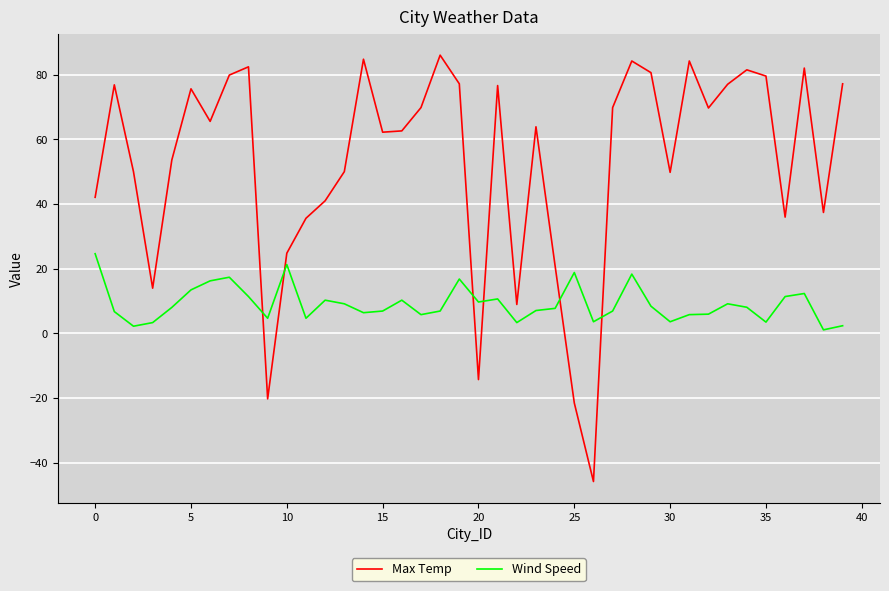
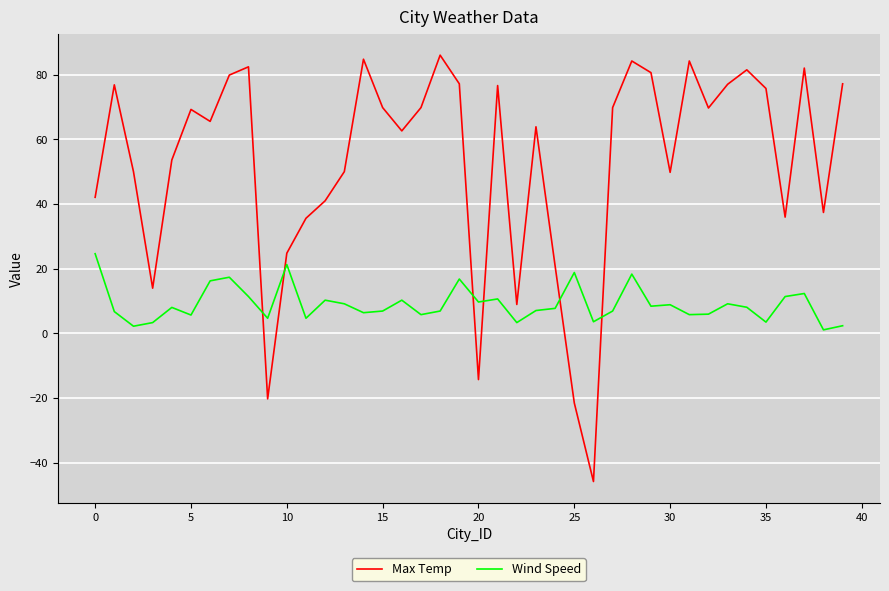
Max Temp, 5: 76 -> 69
Wind Speed, 5: 13 -> 6
Max Temp, 15: 62 -> 70
Wind Speed, 30: 4 -> 9
Max Temp, 35: 80 -> 76
